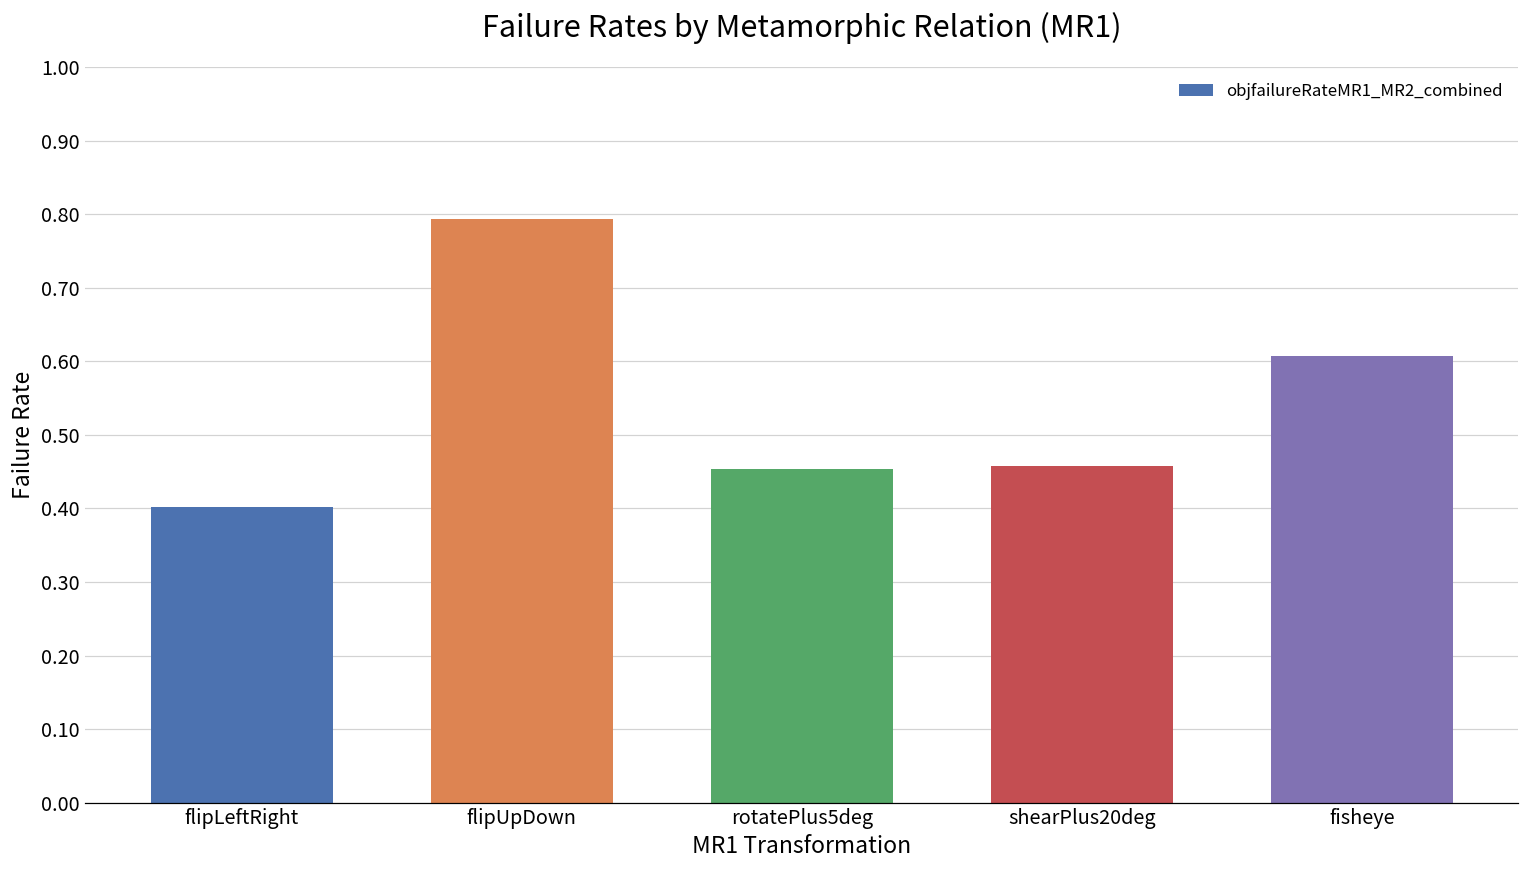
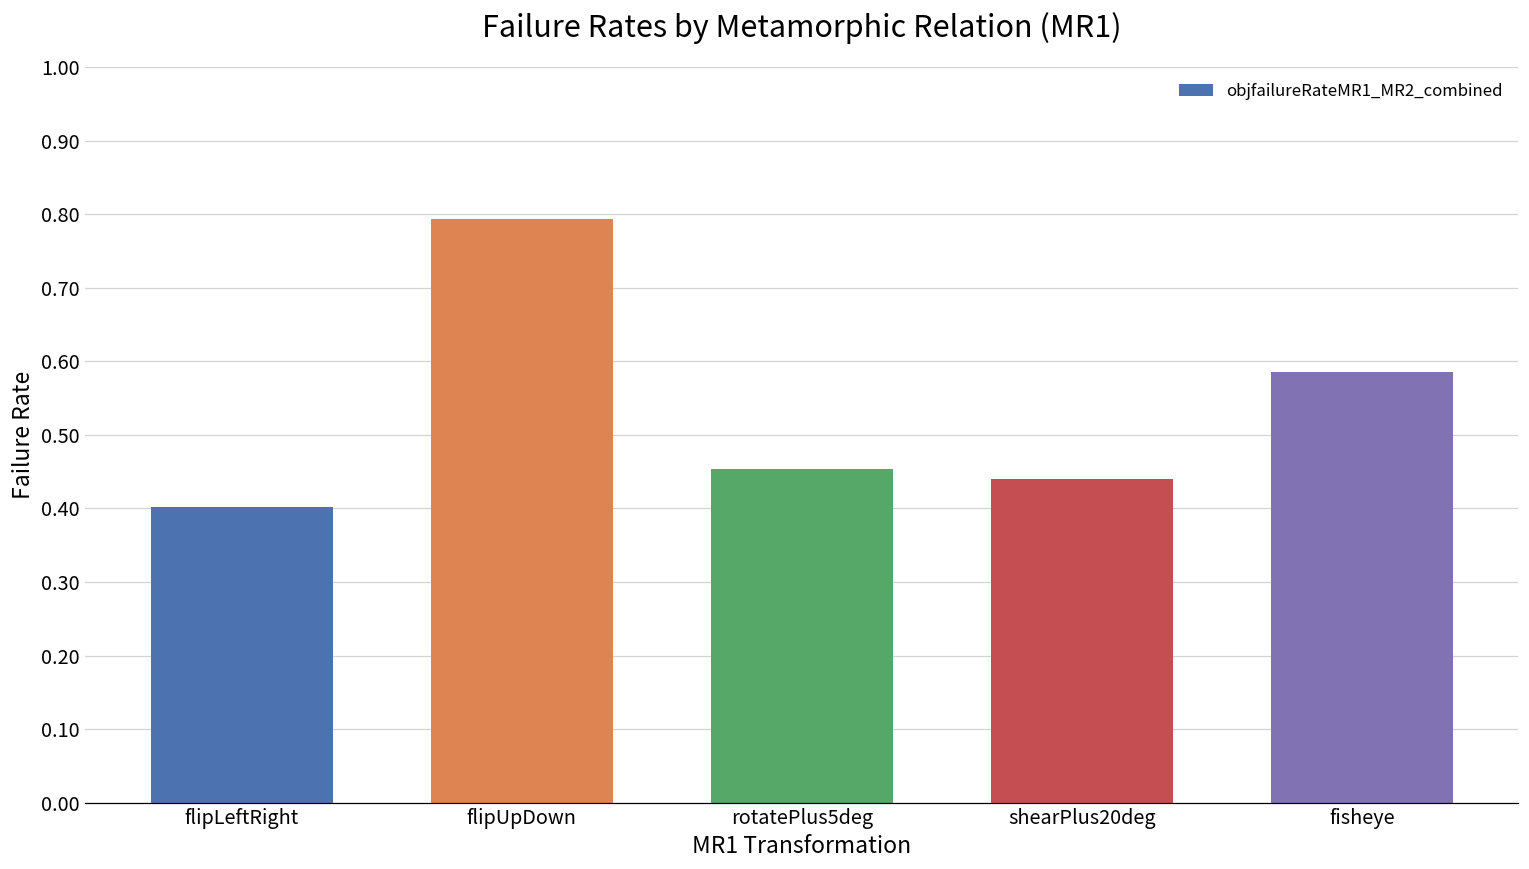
shearPlus20deg: 0.46 -> 0.44
fisheye: 0.61 -> 0.59
